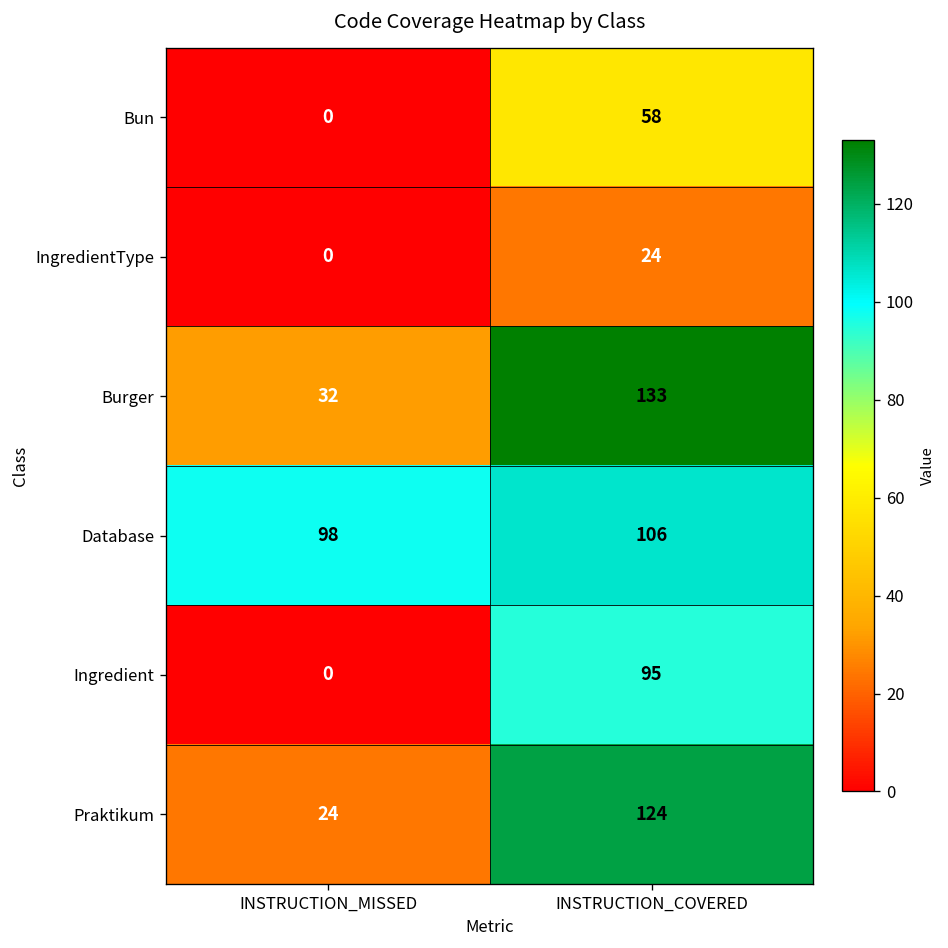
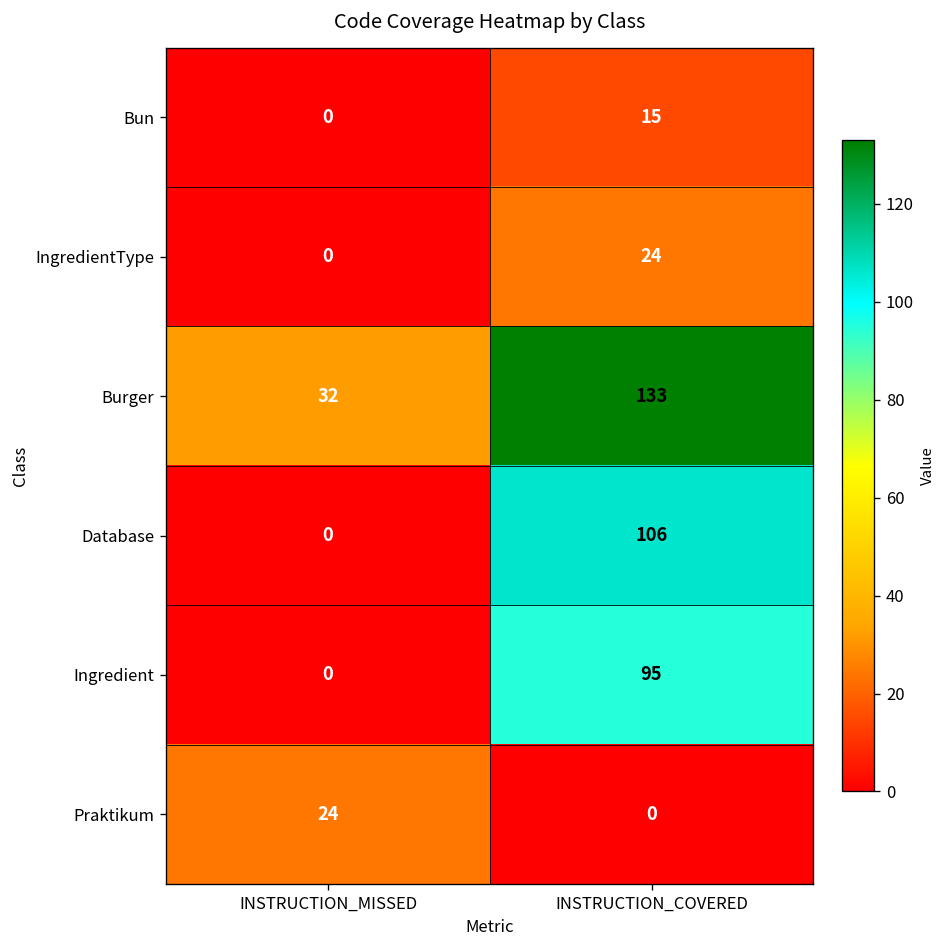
Bun, INSTRUCTION_COVERED: 58 -> 15
Database, INSTRUCTION_MISSED: 98 -> 0
Praktikum, INSTRUCTION_COVERED: 124 -> 0
